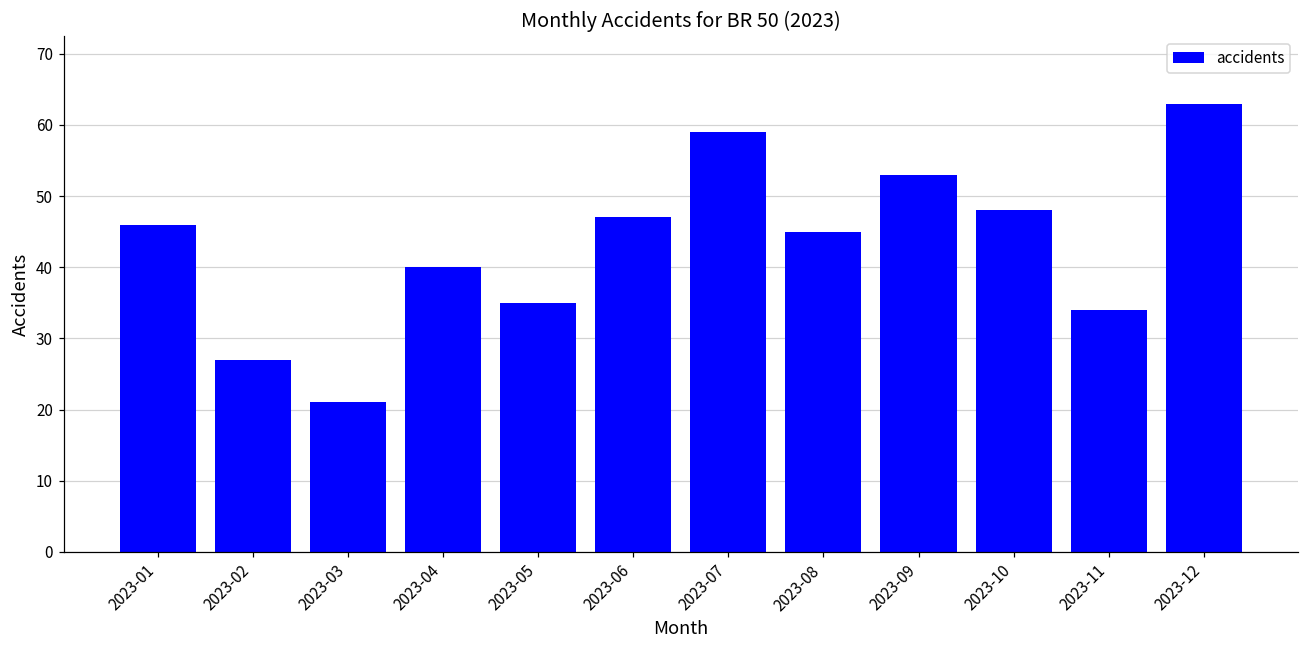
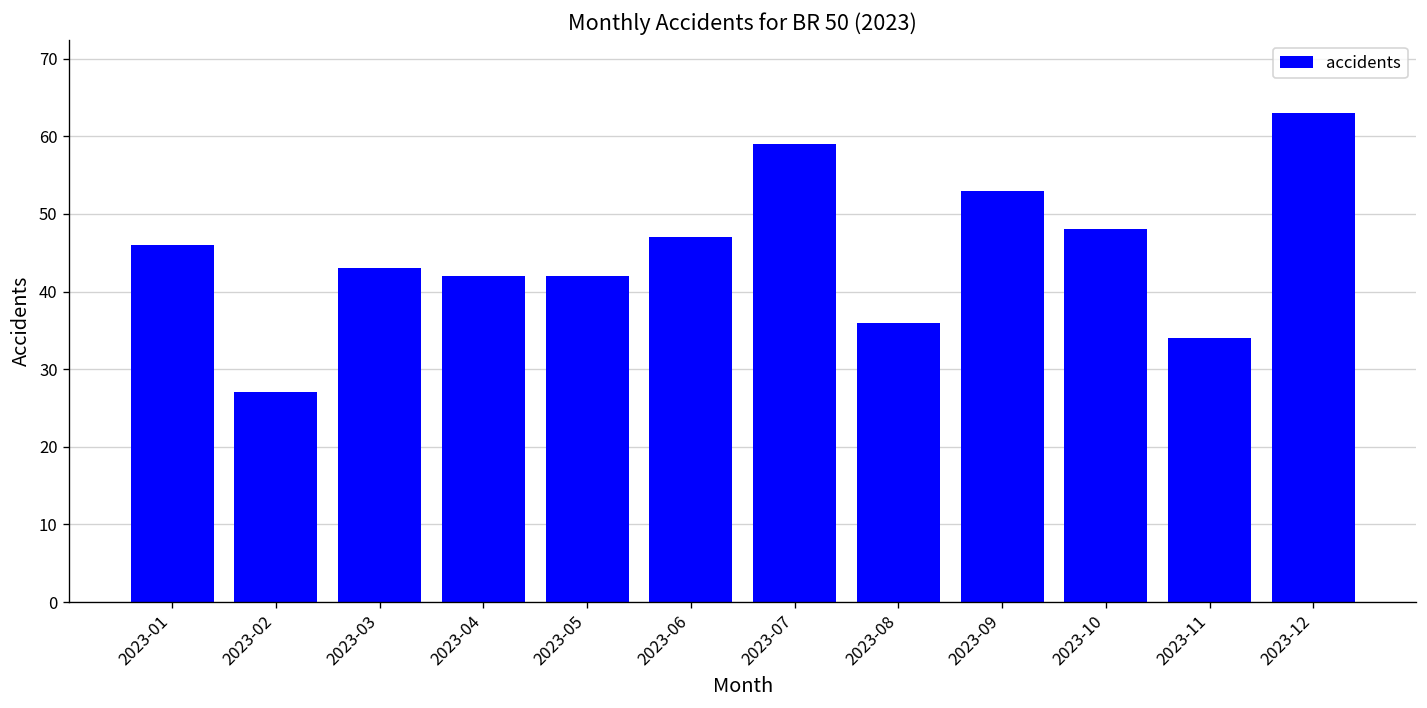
2023-03: 21 -> 43
2023-04: 40 -> 42
2023-05: 35 -> 42
2023-08: 45 -> 36
